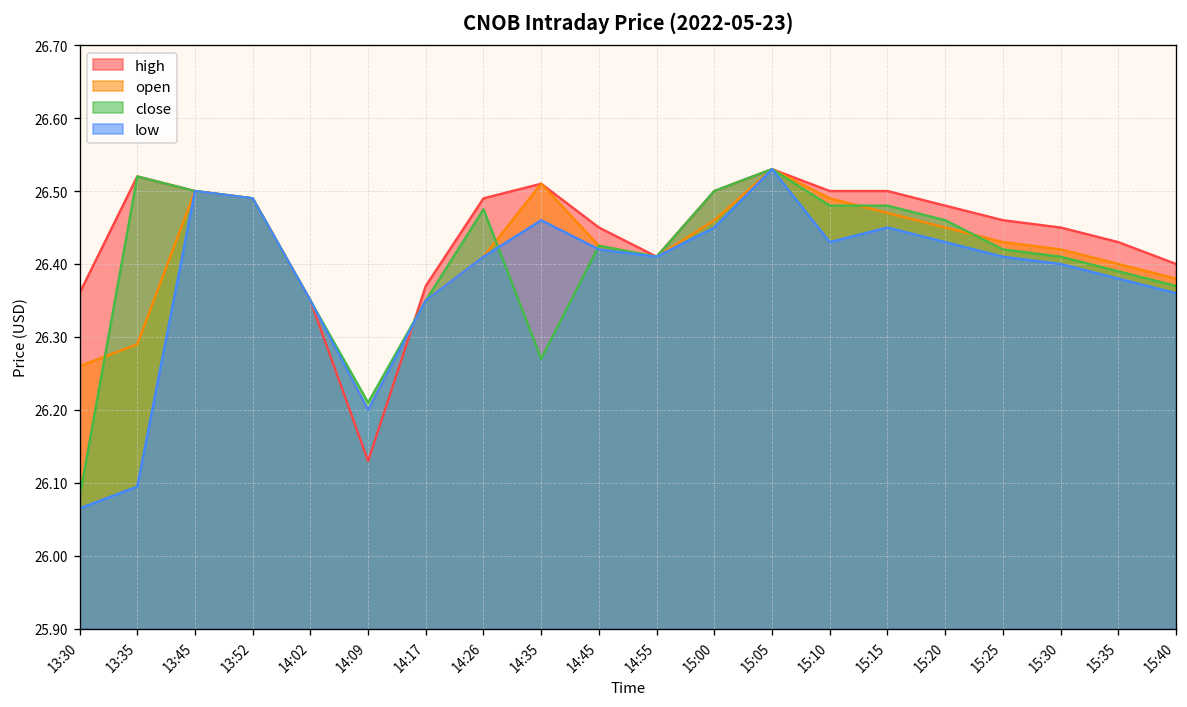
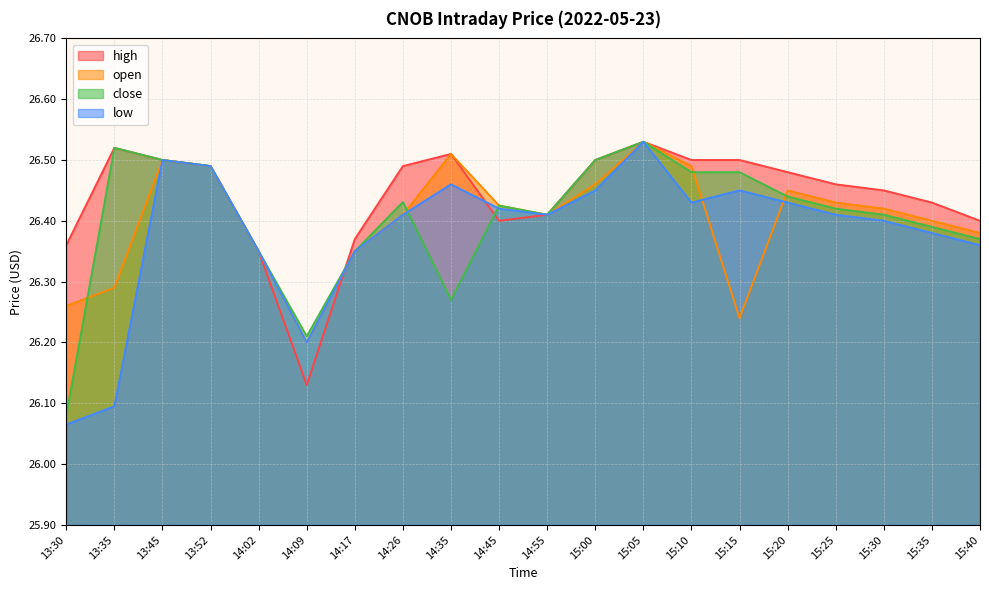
close, 14:26: 26.48 -> 26.43
high, 14:45: 26.45 -> 26.40
open, 15:15: 26.47 -> 26.24
close, 15:20: 26.46 -> 26.44
